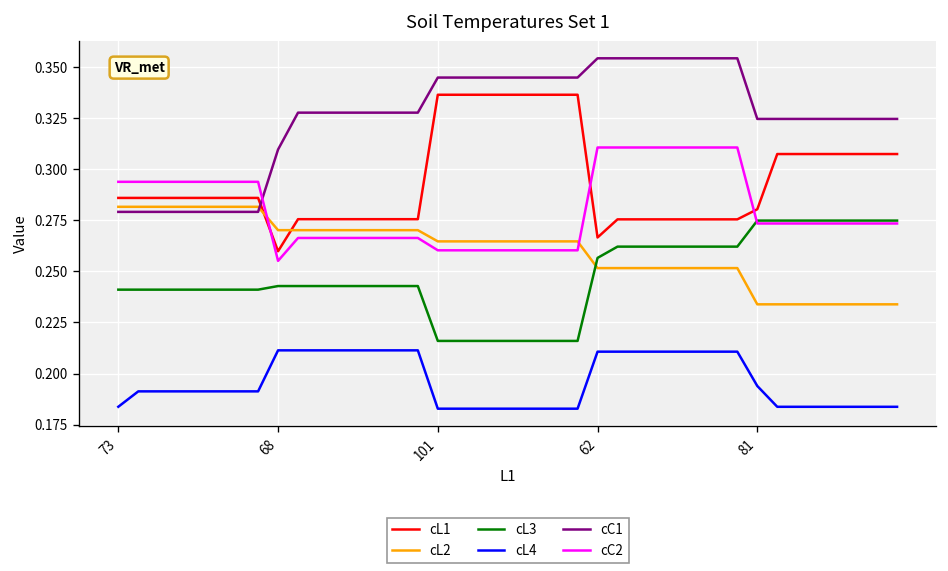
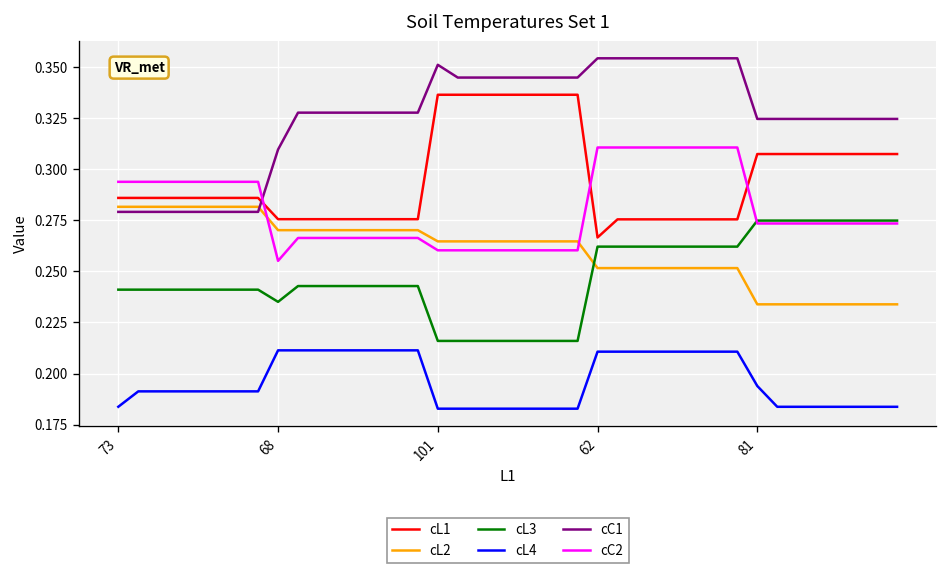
cL1, 68: 0.260 -> 0.276
cL3, 68: 0.243 -> 0.235
cC1, 101: 0.345 -> 0.351
cL3, 62: 0.257 -> 0.262
cL1, 81: 0.280 -> 0.307
